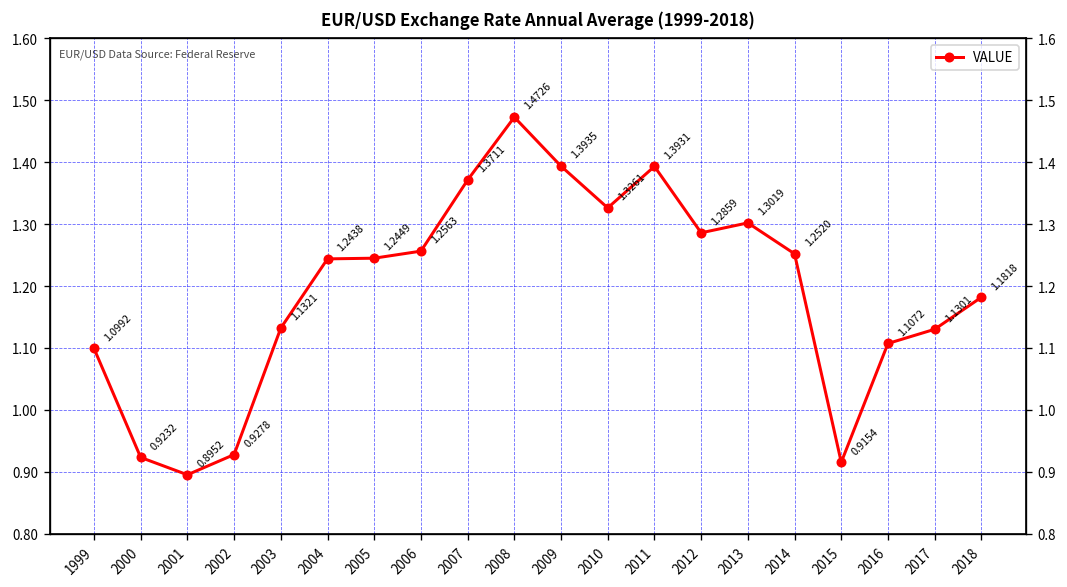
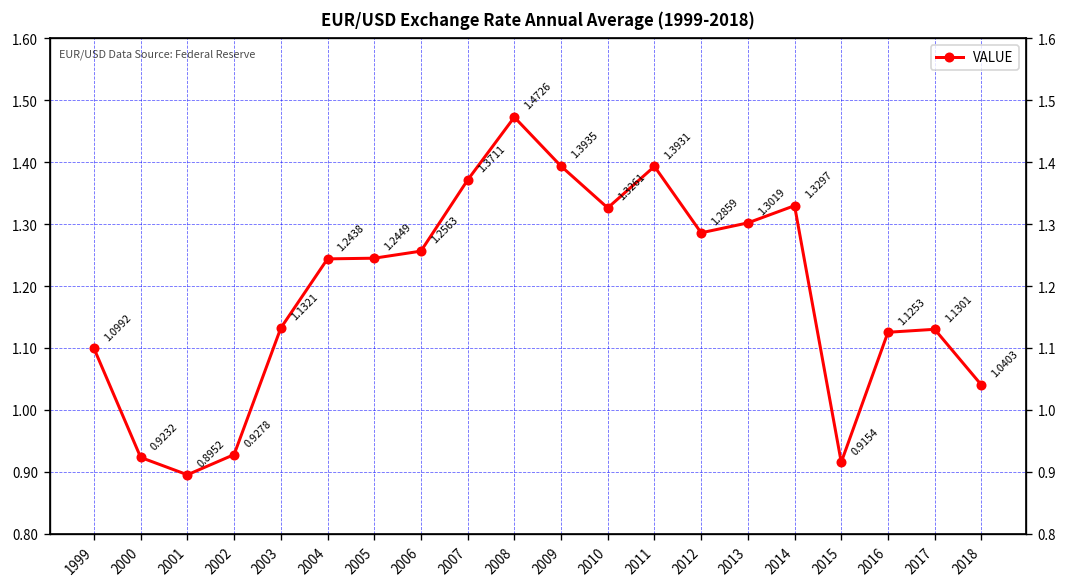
2014: 1.2520 -> 1.3297
2016: 1.1072 -> 1.1253
2018: 1.1818 -> 1.0403
